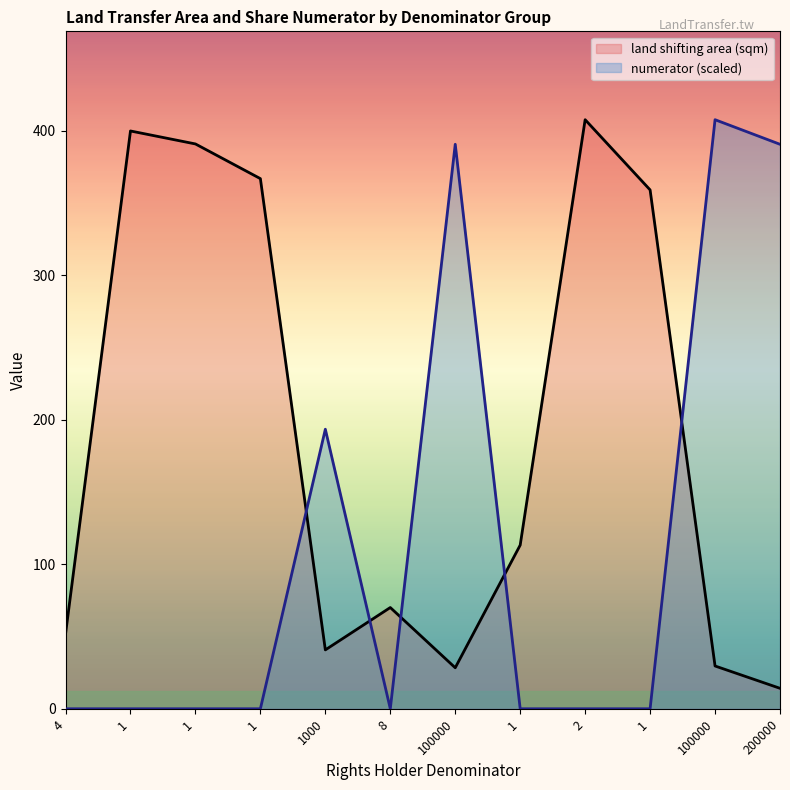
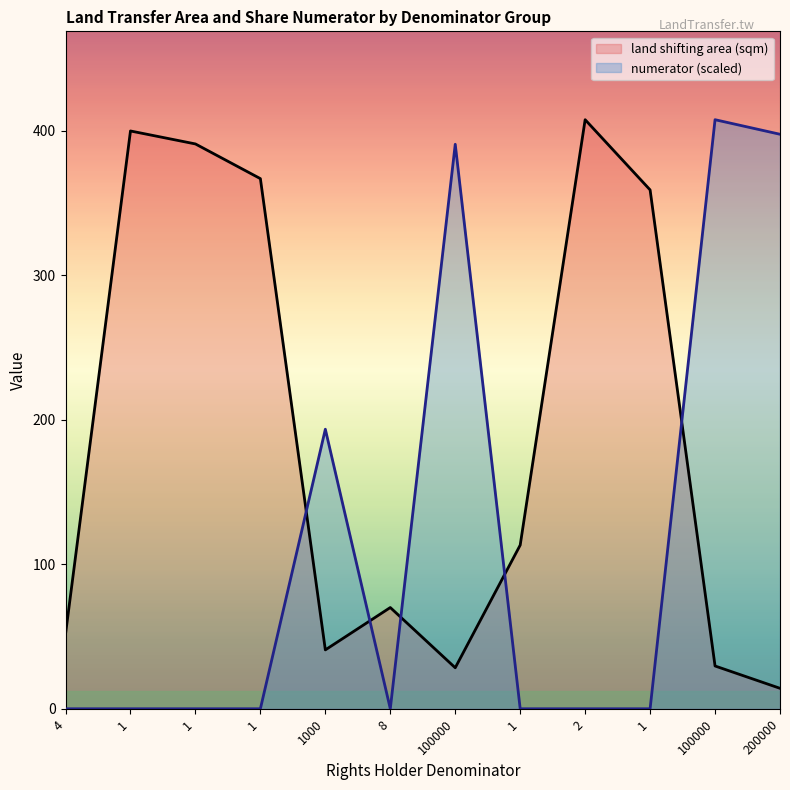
numerator (scaled), 200000: 391 -> 398
